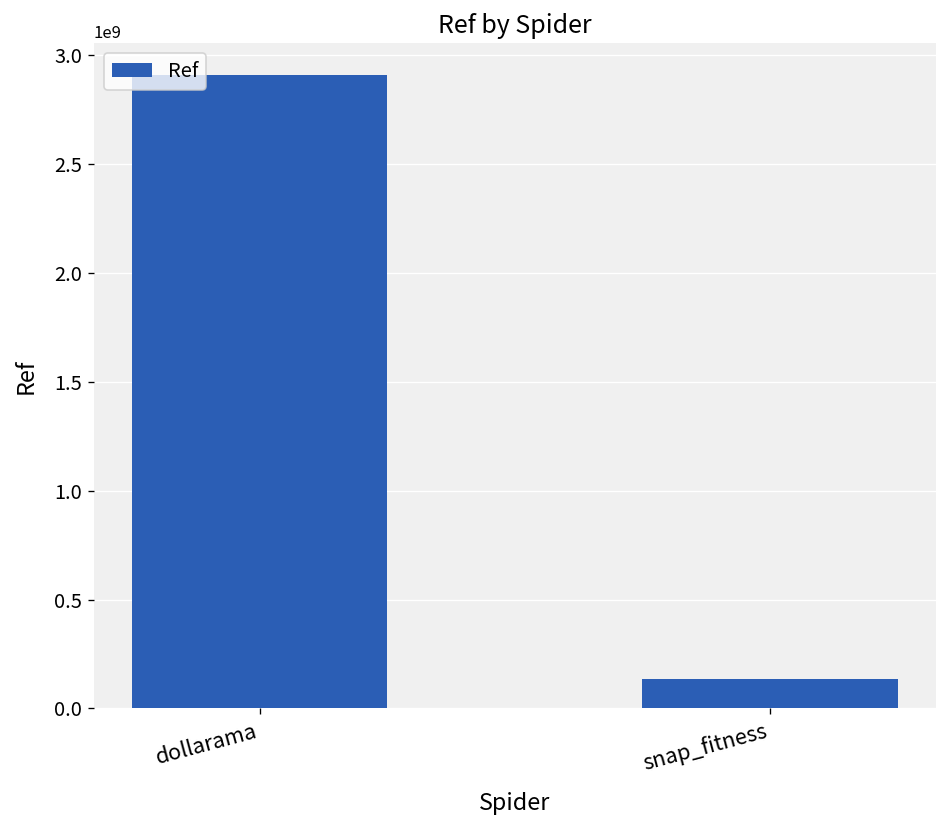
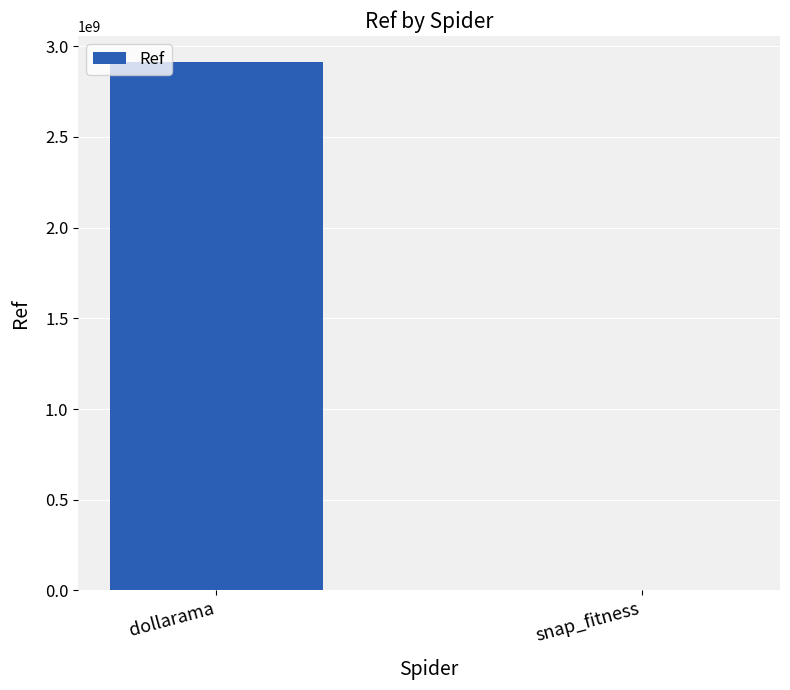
snap_fitness: 130000000 -> 0
